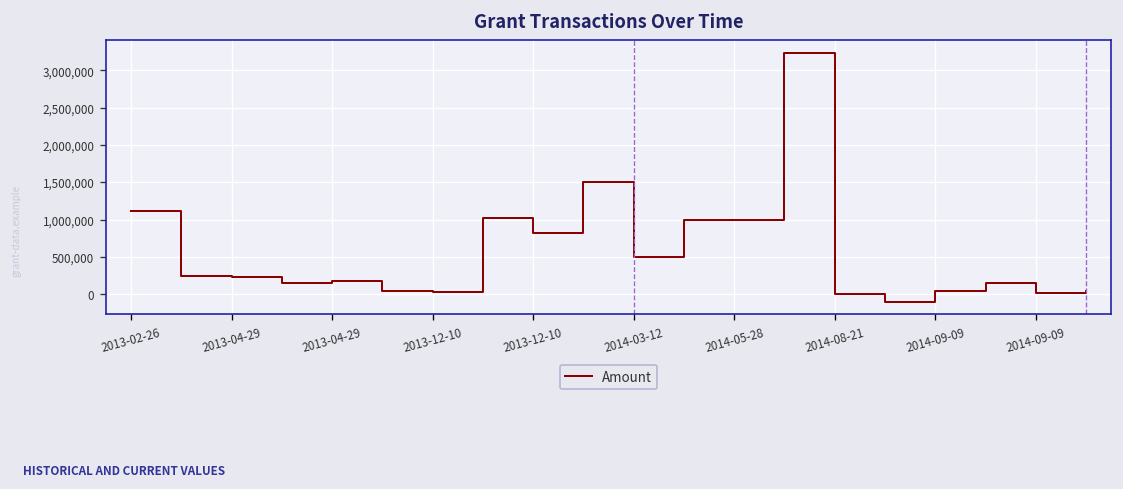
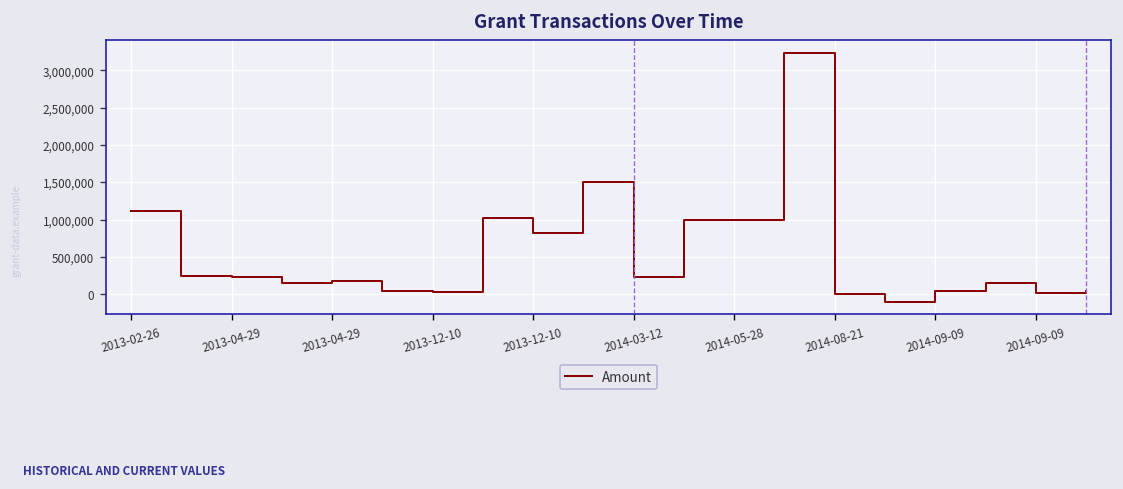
2014-03-12: 500,000 -> 200,000
